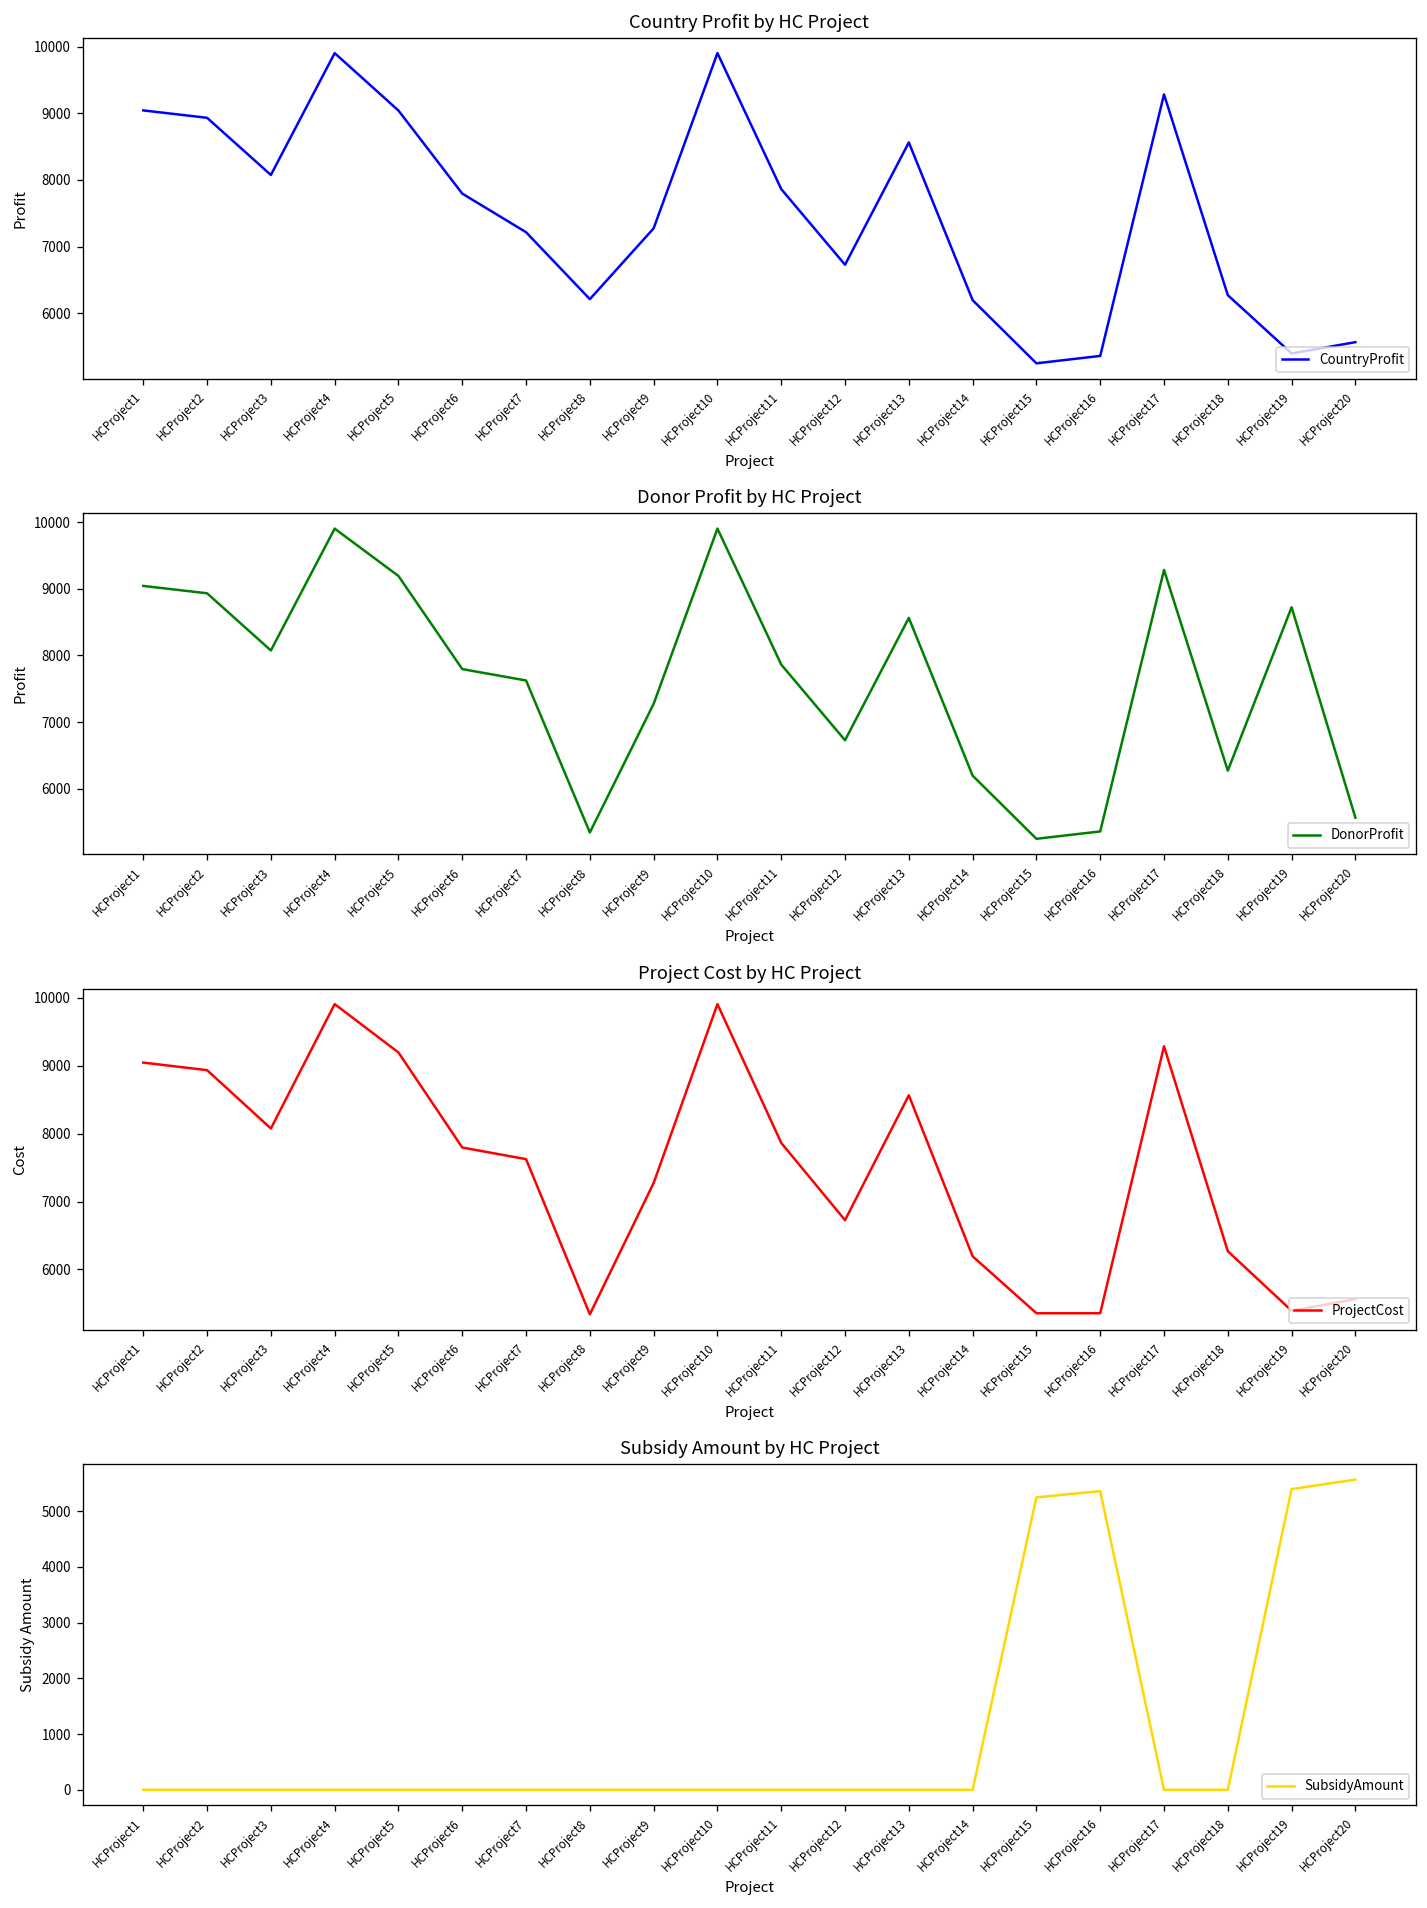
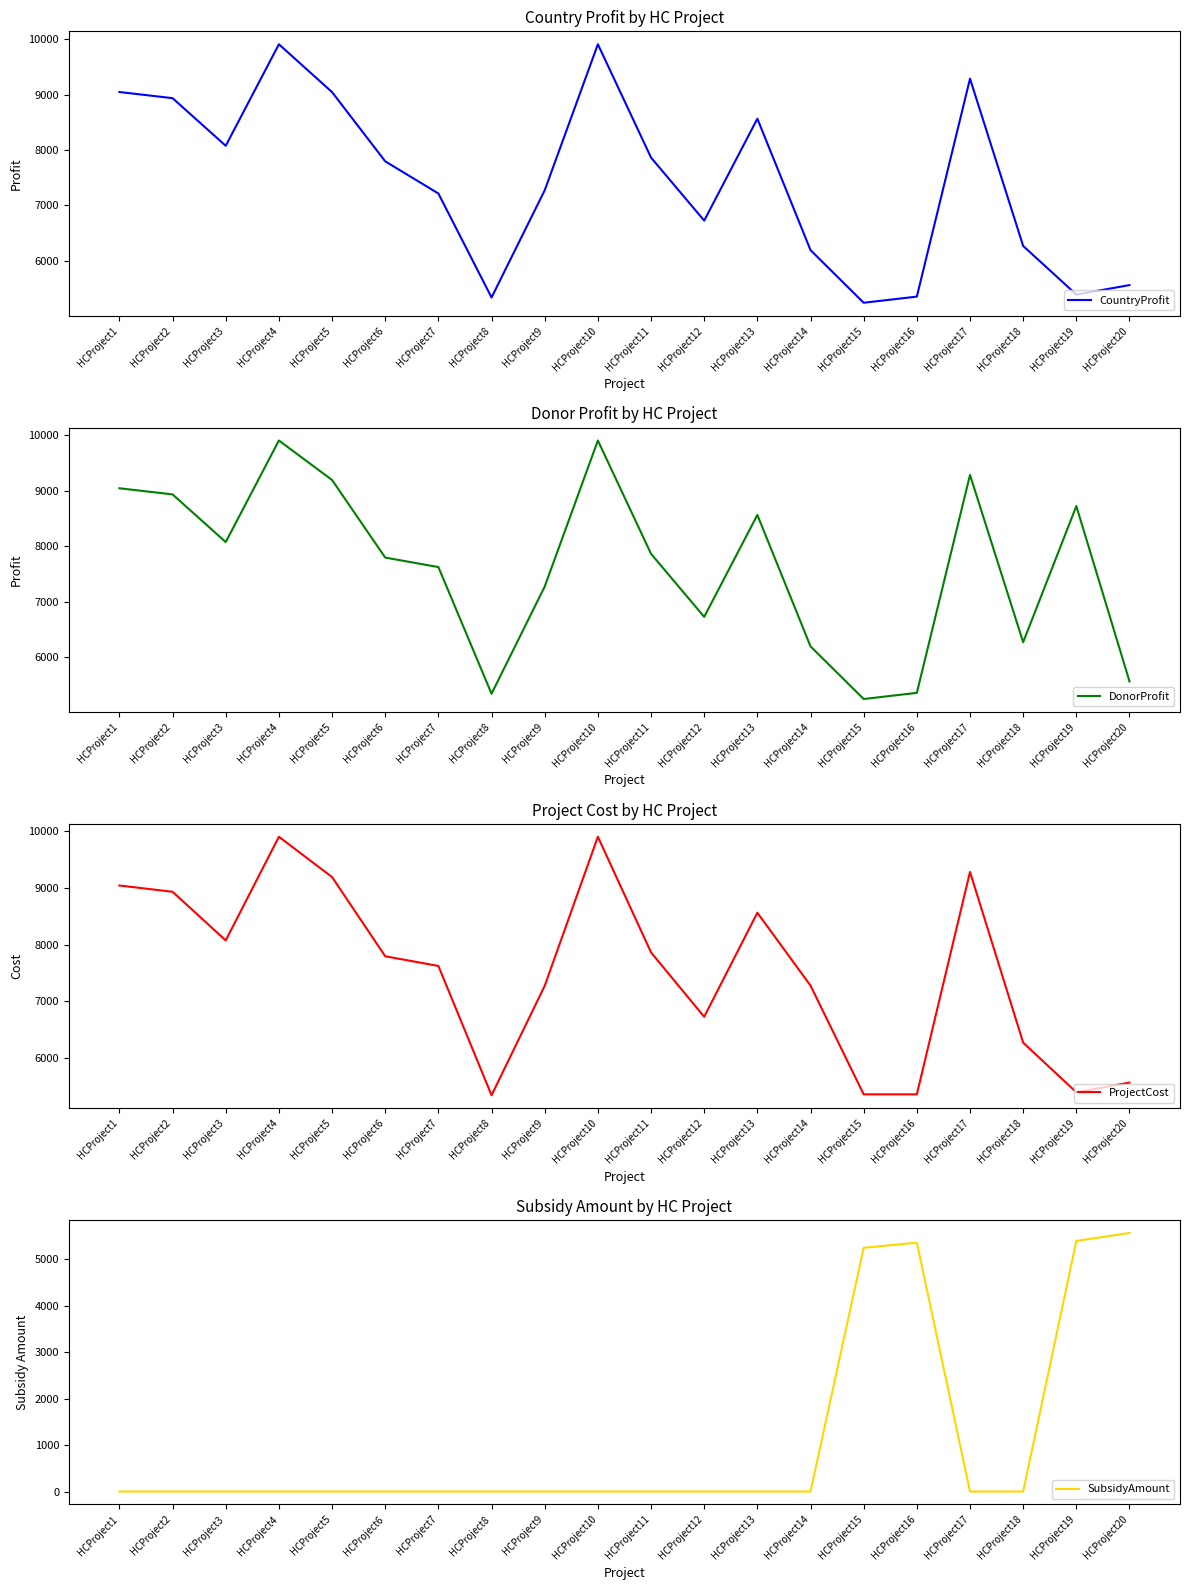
Country Profit by HC Project, HCProject8: 6200 -> 5300
Project Cost by HC Project, HCProject14: 6200 -> 7300
